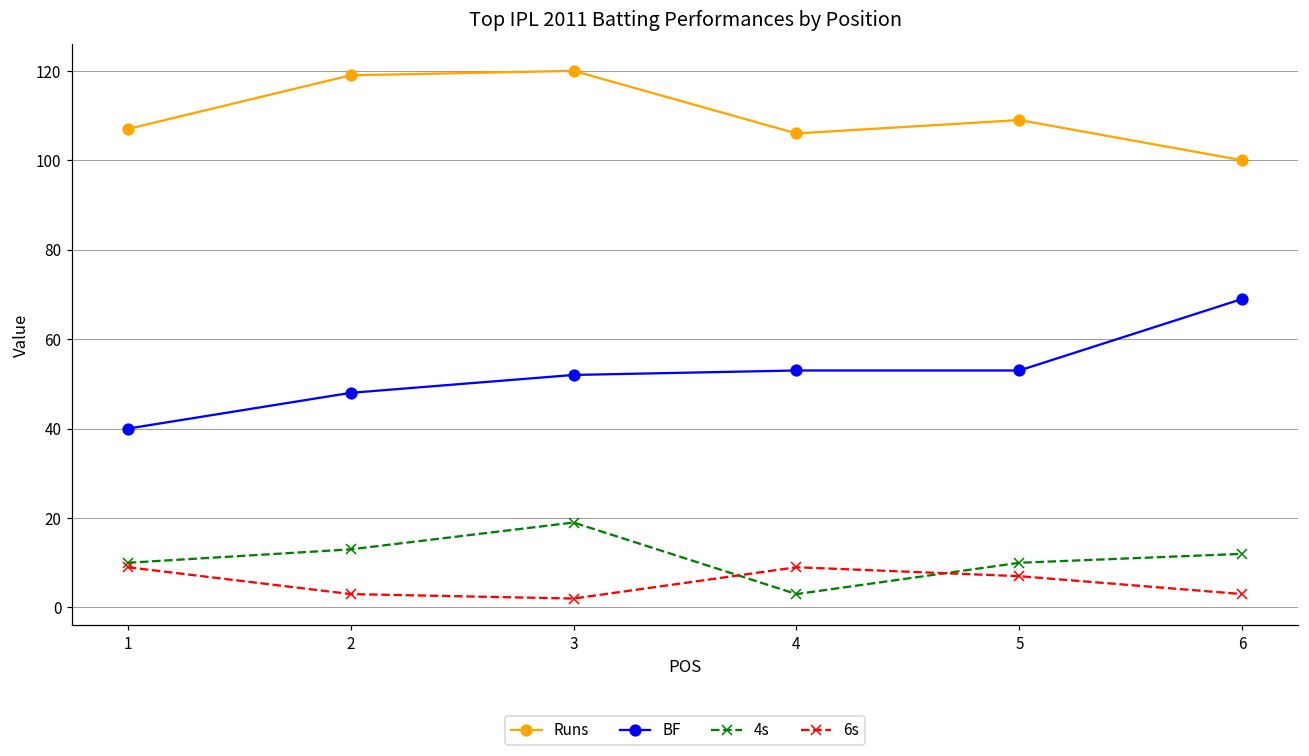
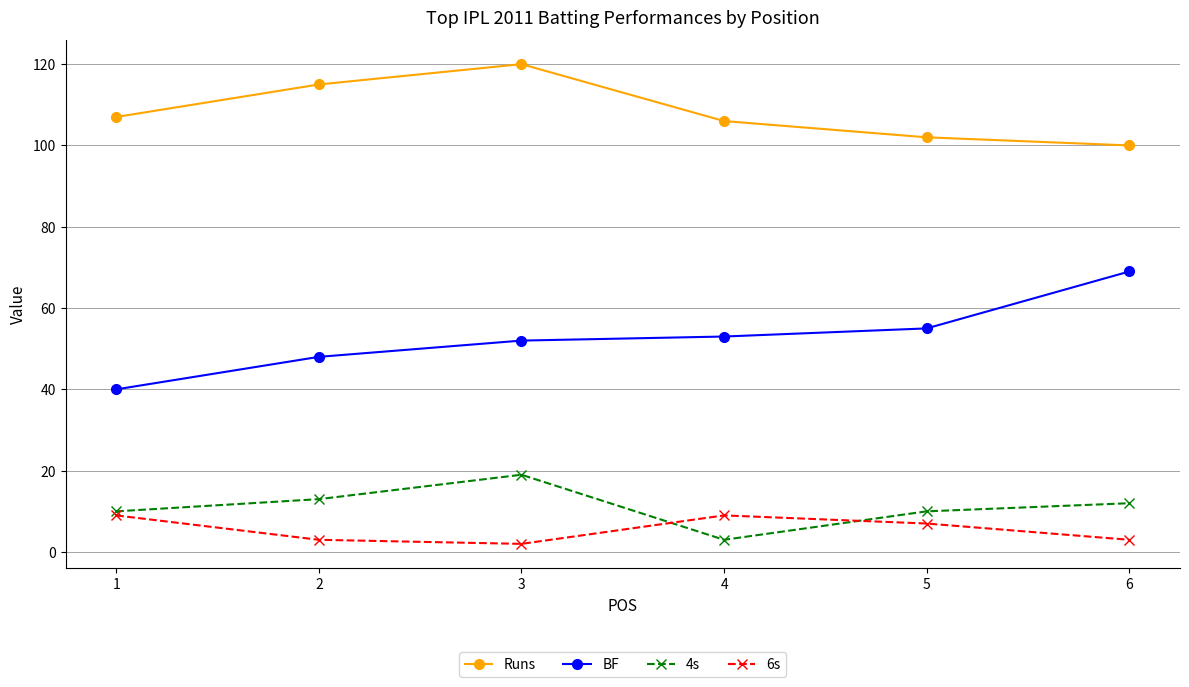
Runs, 2: 119 -> 115
Runs, 5: 109 -> 102
BF, 5: 53 -> 55
